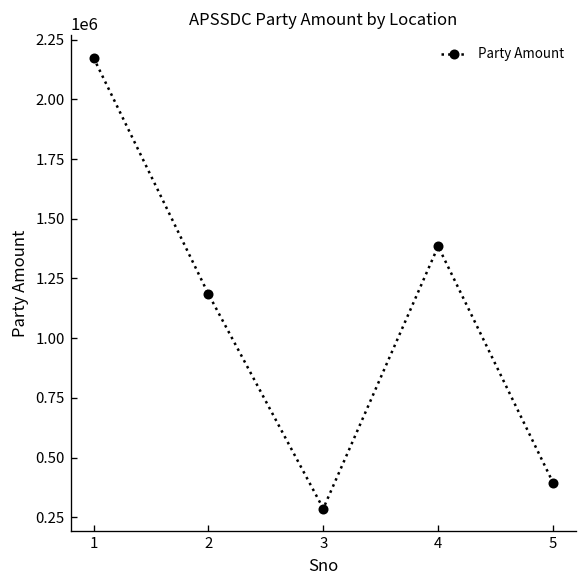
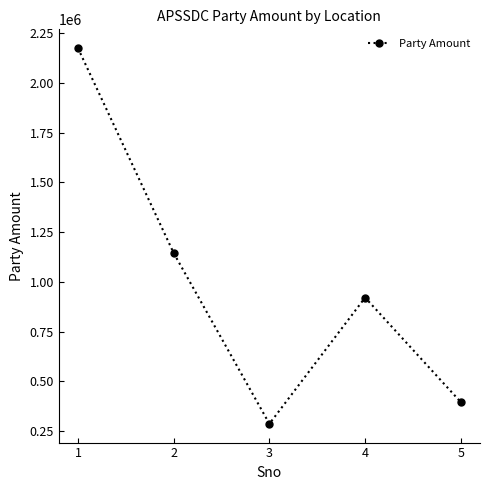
2: 1190000 -> 1140000
4: 1380000 -> 920000
